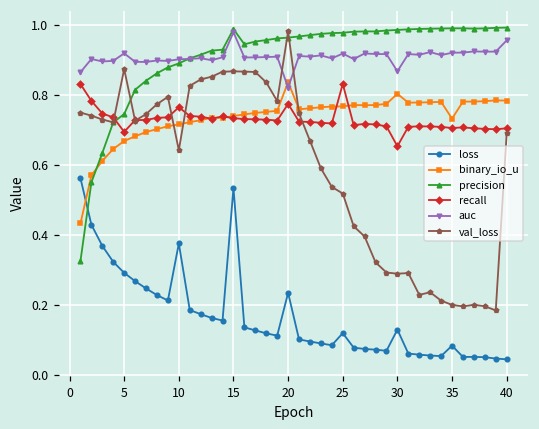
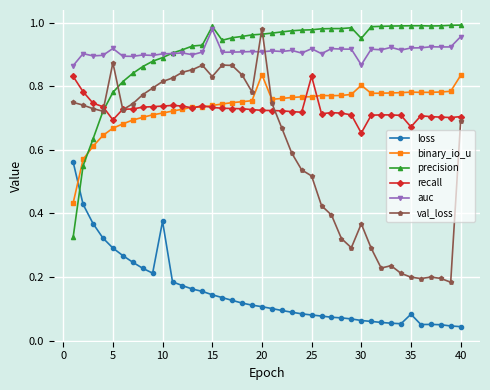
precision, 5: 0.75 -> 0.78
recall, 10: 0.76 -> 0.74
val_loss, 10: 0.64 -> 0.81
loss, 15: 0.53 -> 0.14
val_loss, 15: 0.87 -> 0.83
loss, 20: 0.23 -> 0.11
recall, 20: 0.77 -> 0.72
auc, 20: 0.82 -> 0.91
loss, 25: 0.12 -> 0.08
loss, 30: 0.13 -> 0.06
precision, 30: 0.99 -> 0.95
val_loss, 30: 0.29 -> 0.37
binary_io_u, 35: 0.73 -> 0.78
recall, 35: 0.71 -> 0.67
binary_io_u, 40: 0.78 -> 0.83
